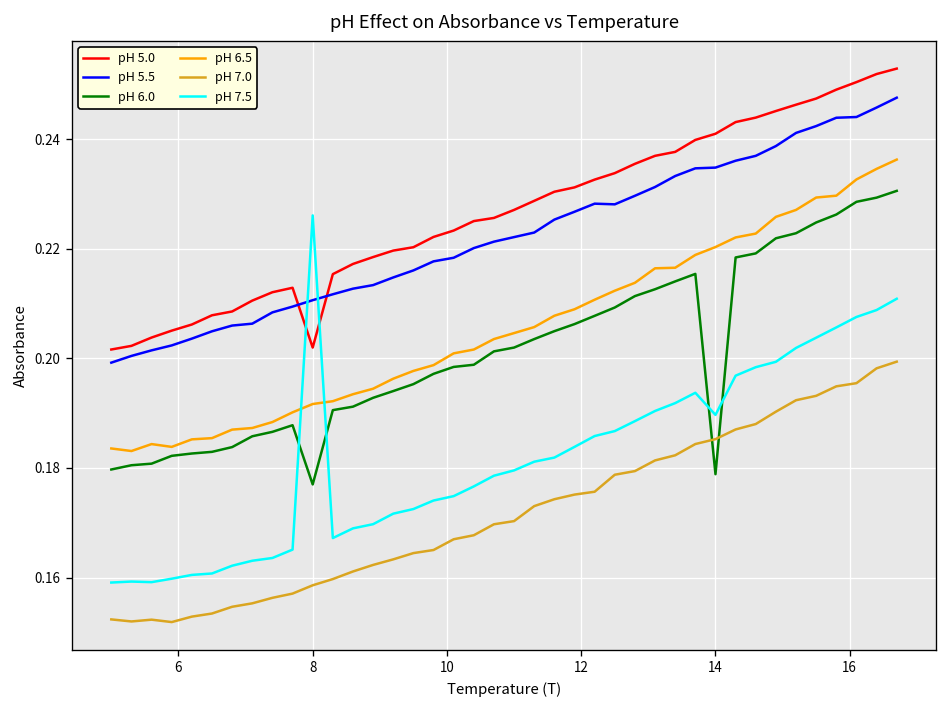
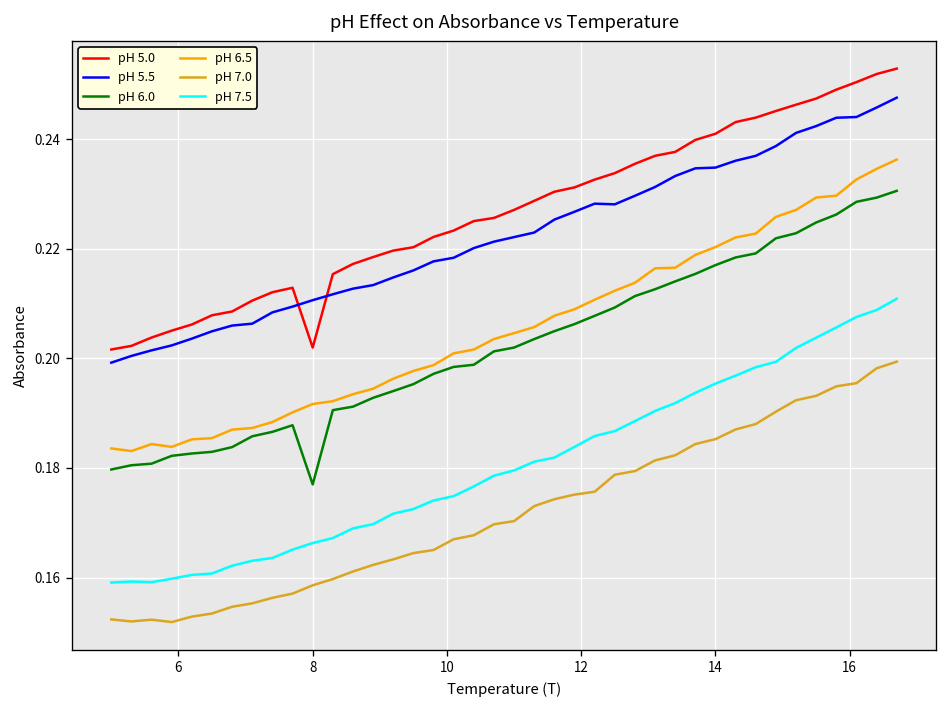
pH 7.5, 8: 0.226 -> 0.166
pH 6.0, 14: 0.179 -> 0.217
pH 7.5, 14: 0.190 -> 0.195
